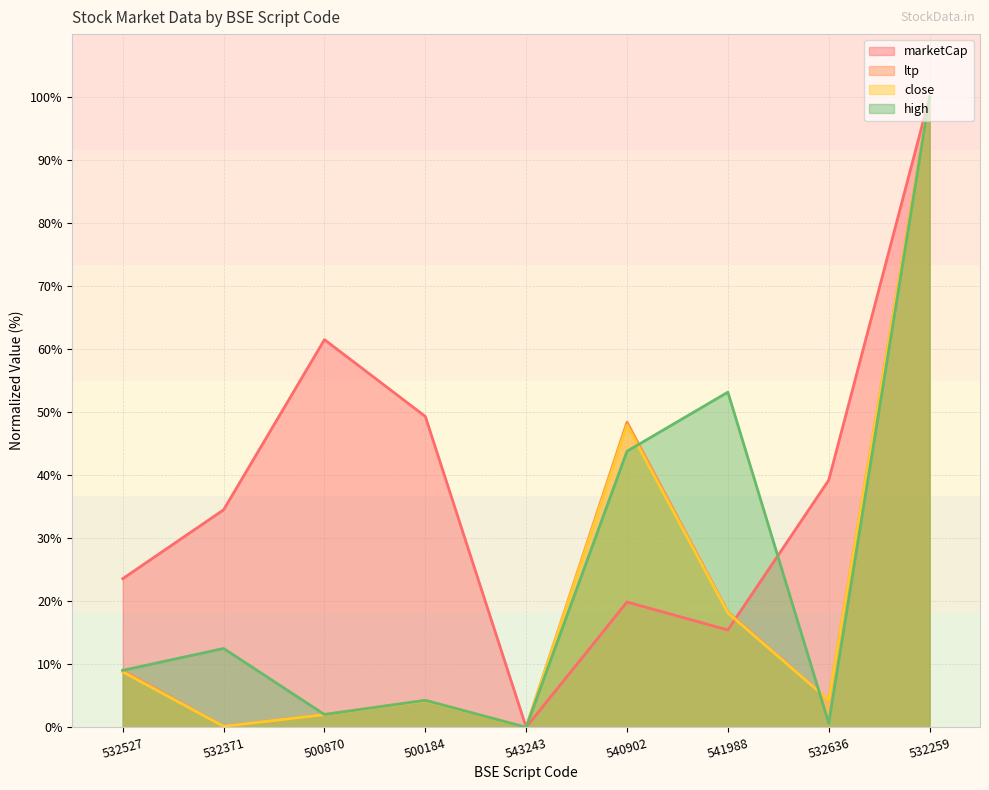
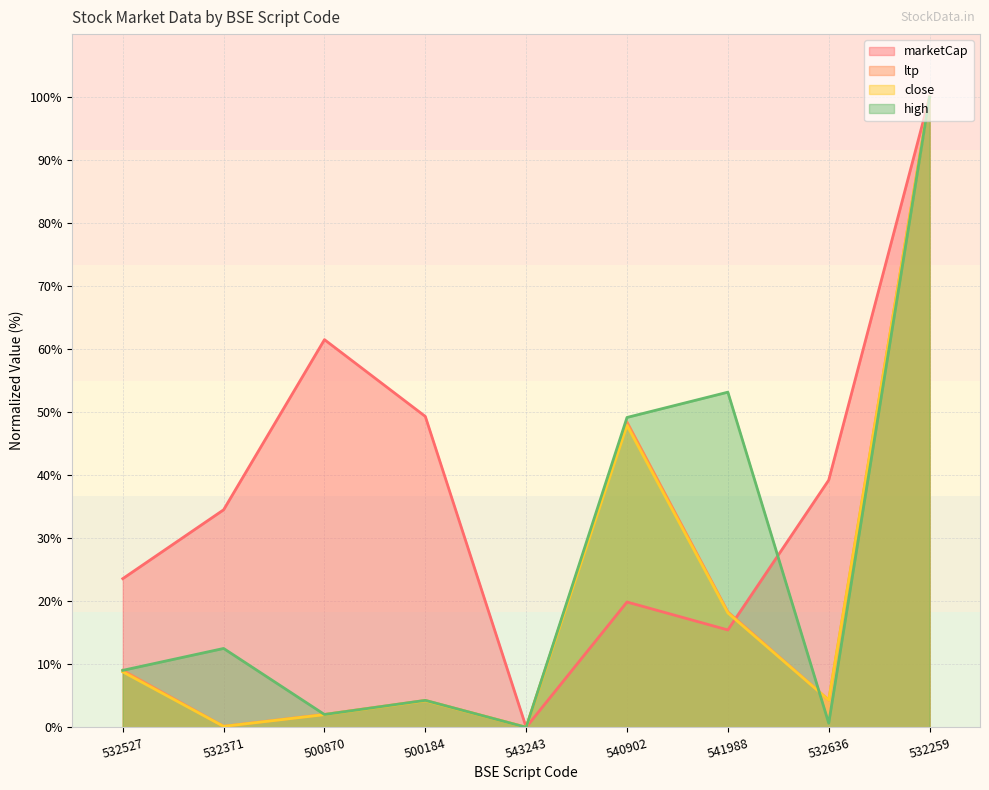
high, 540902: 44% -> 49%
